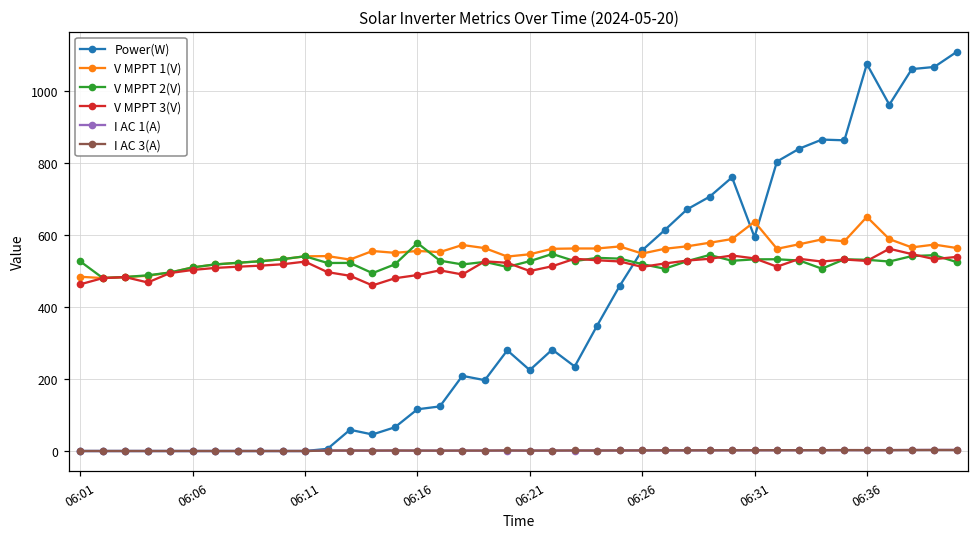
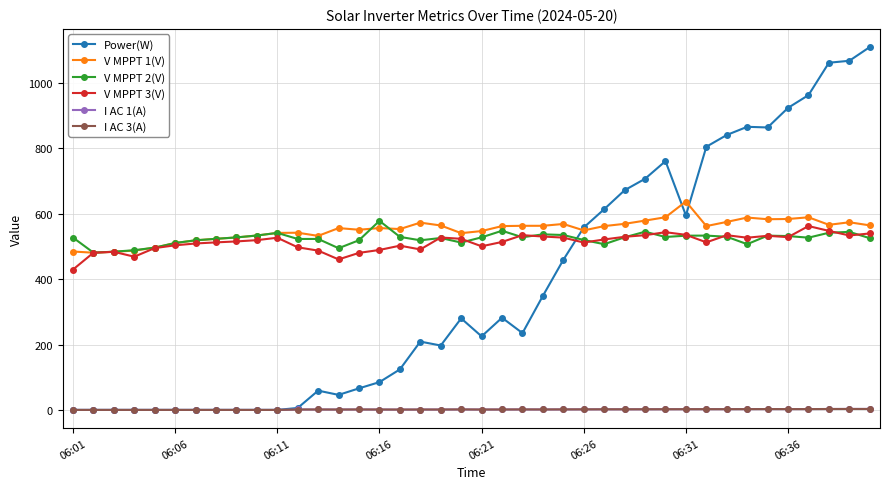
V MPPT 3(V), 06:01: 460 -> 430
Power(W), 06:16: 120 -> 90
Power(W), 06:36: 1080 -> 920
V MPPT 1(V), 06:36: 650 -> 580
